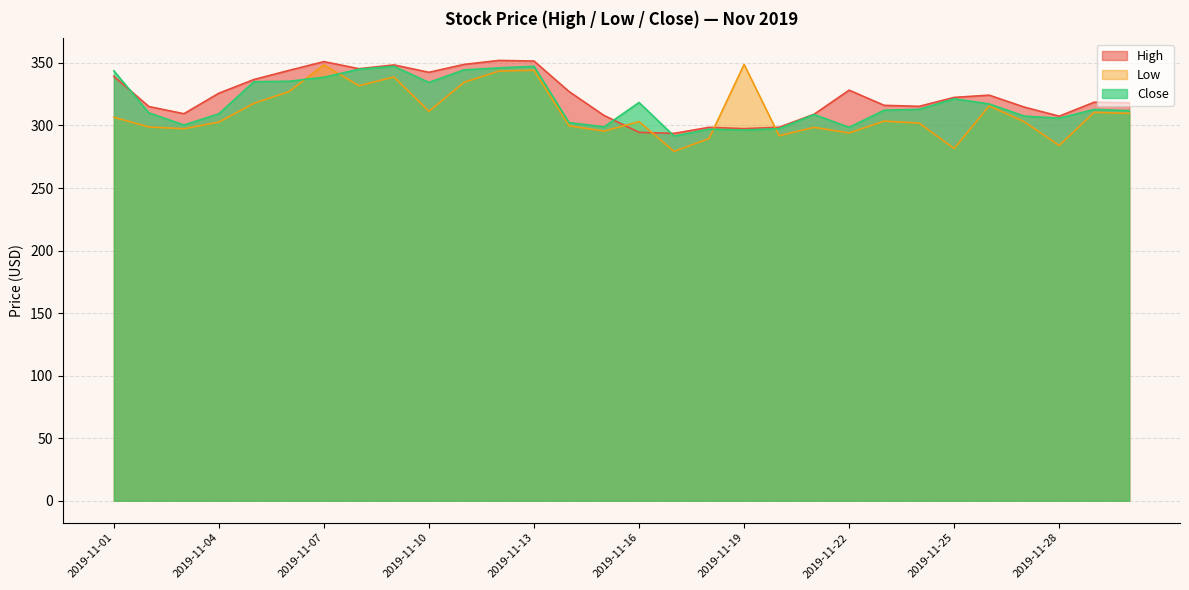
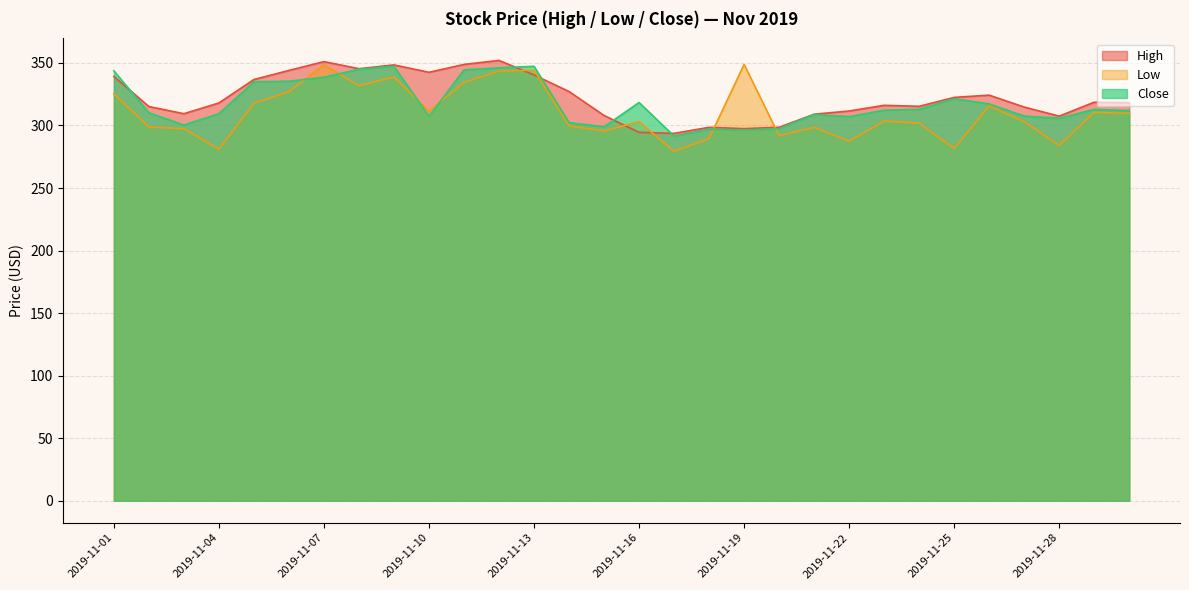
Low, 2019-11-01: 307 -> 325
High, 2019-11-04: 326 -> 318
Low, 2019-11-04: 303 -> 281
Close, 2019-11-10: 334 -> 307
High, 2019-11-13: 352 -> 340
High, 2019-11-22: 328 -> 312
Low, 2019-11-22: 294 -> 288
Close, 2019-11-22: 298 -> 307
